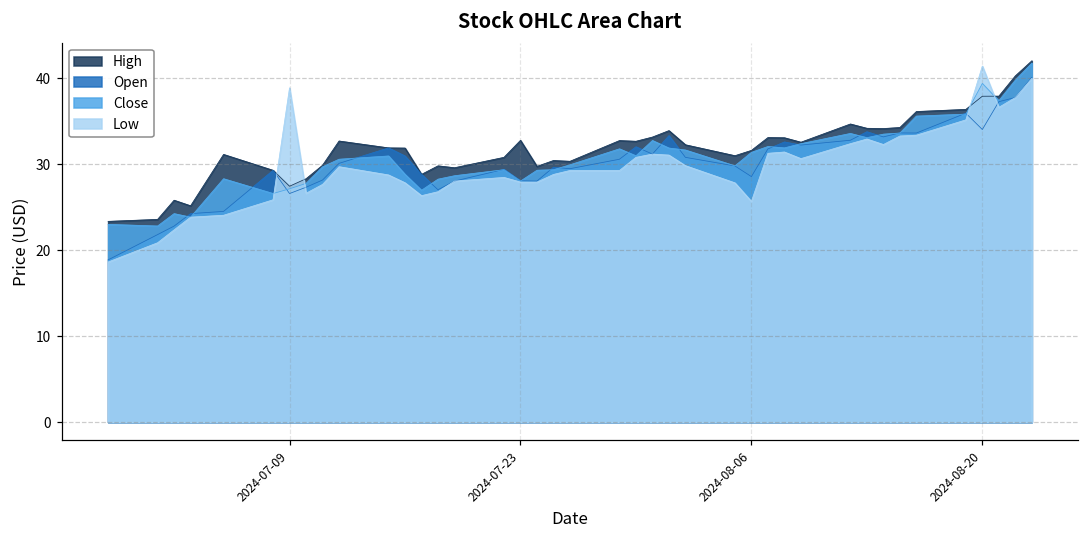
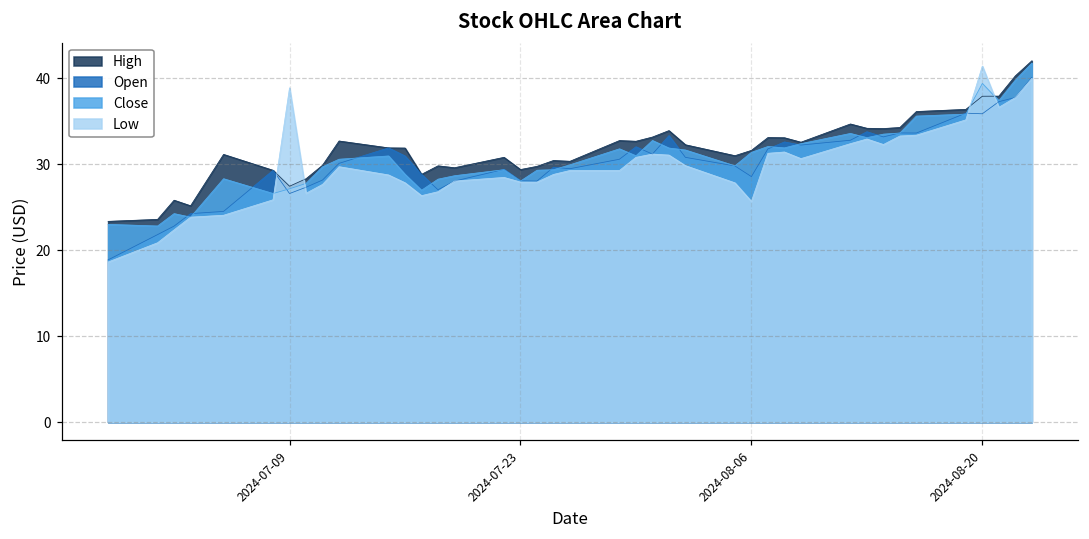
High, 2024-07-23: 33 -> 29
Open, 2024-08-20: 34 -> 36
